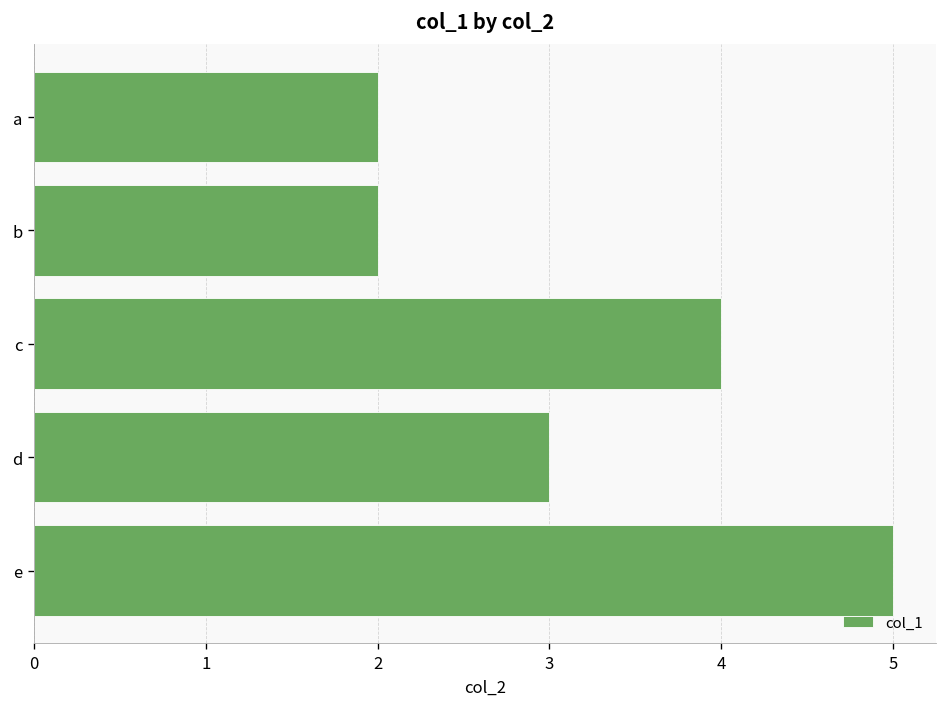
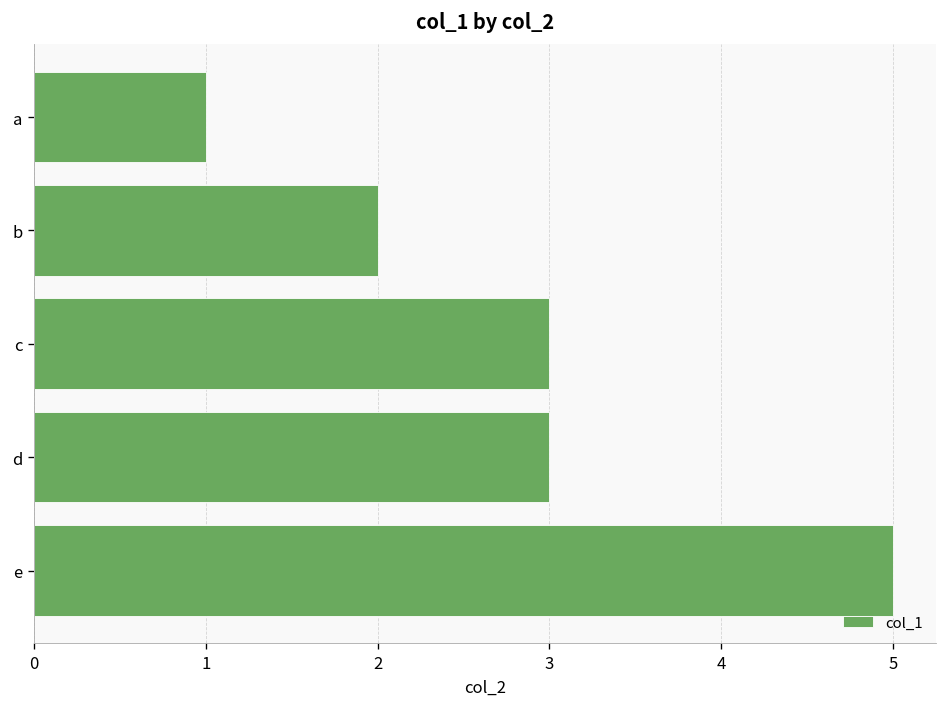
a: 2 -> 1
c: 4 -> 3
